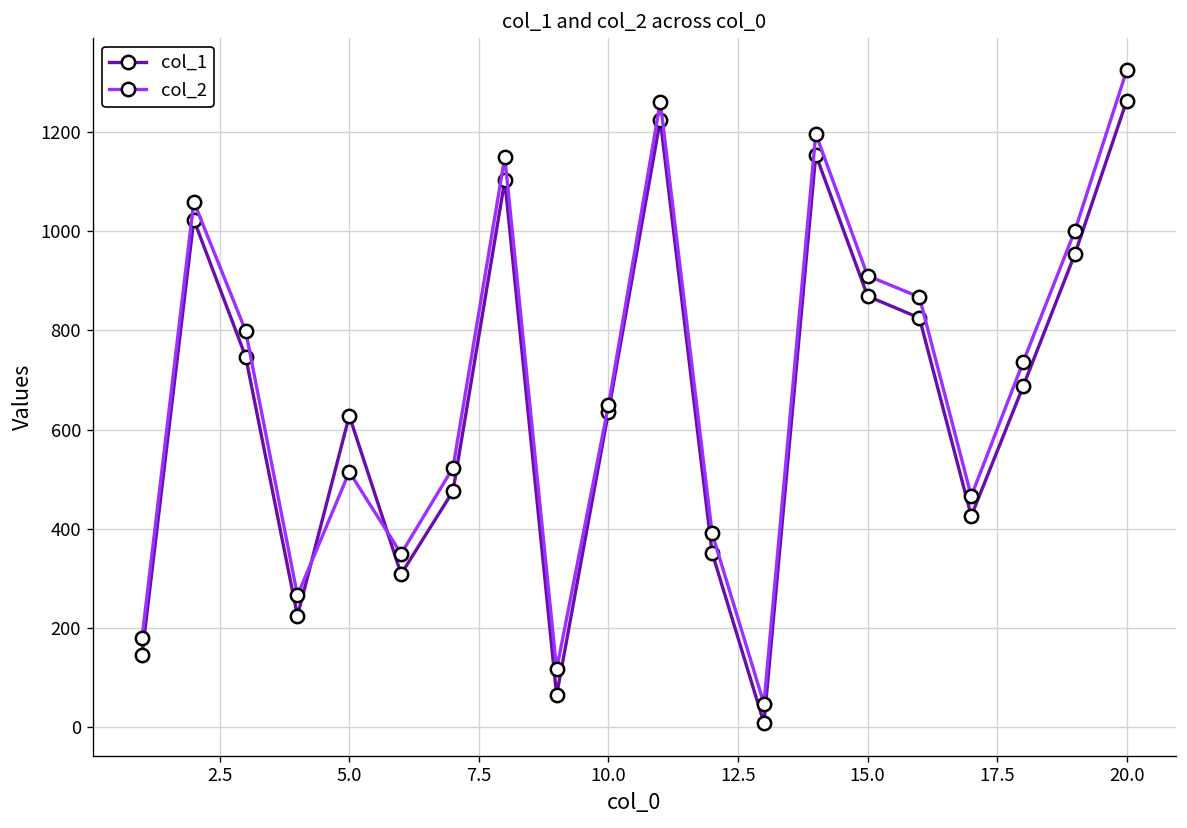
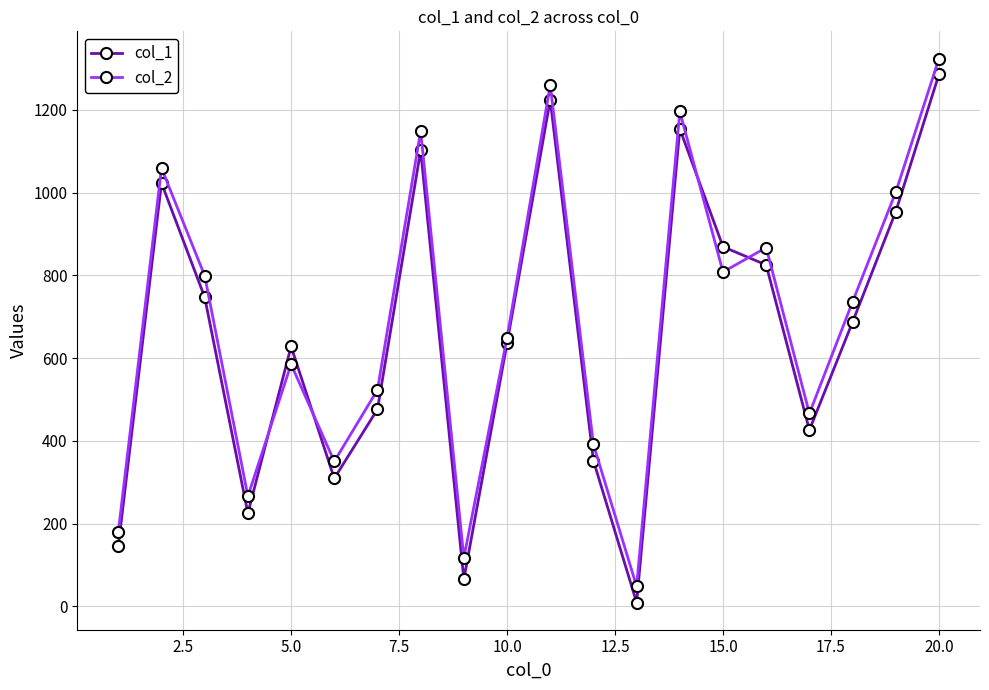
col_2, 5.0: 520 -> 590
col_2, 15.0: 910 -> 810
col_1, 20.0: 1260 -> 1290
